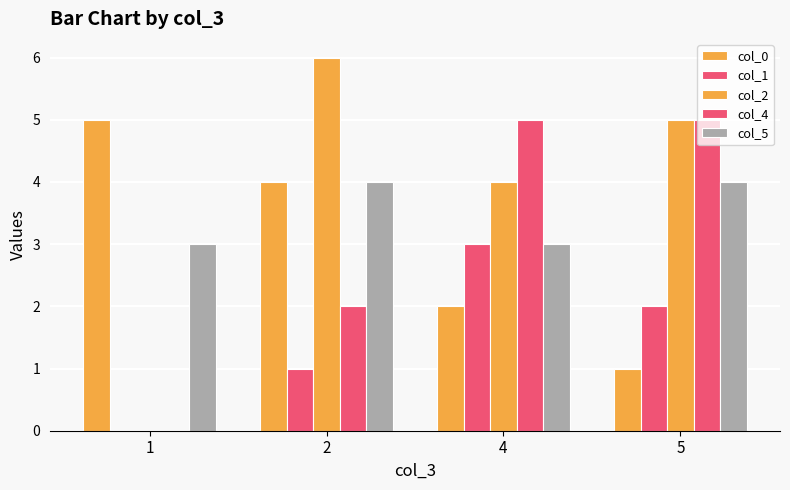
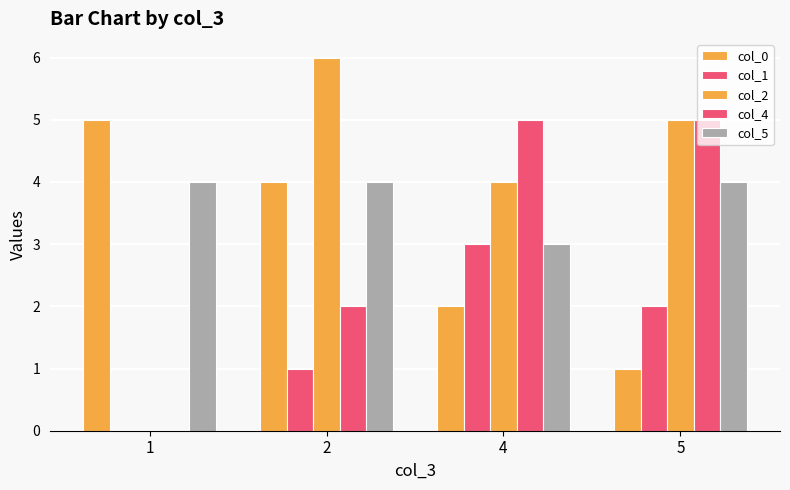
col_5, 1: 3 -> 4
